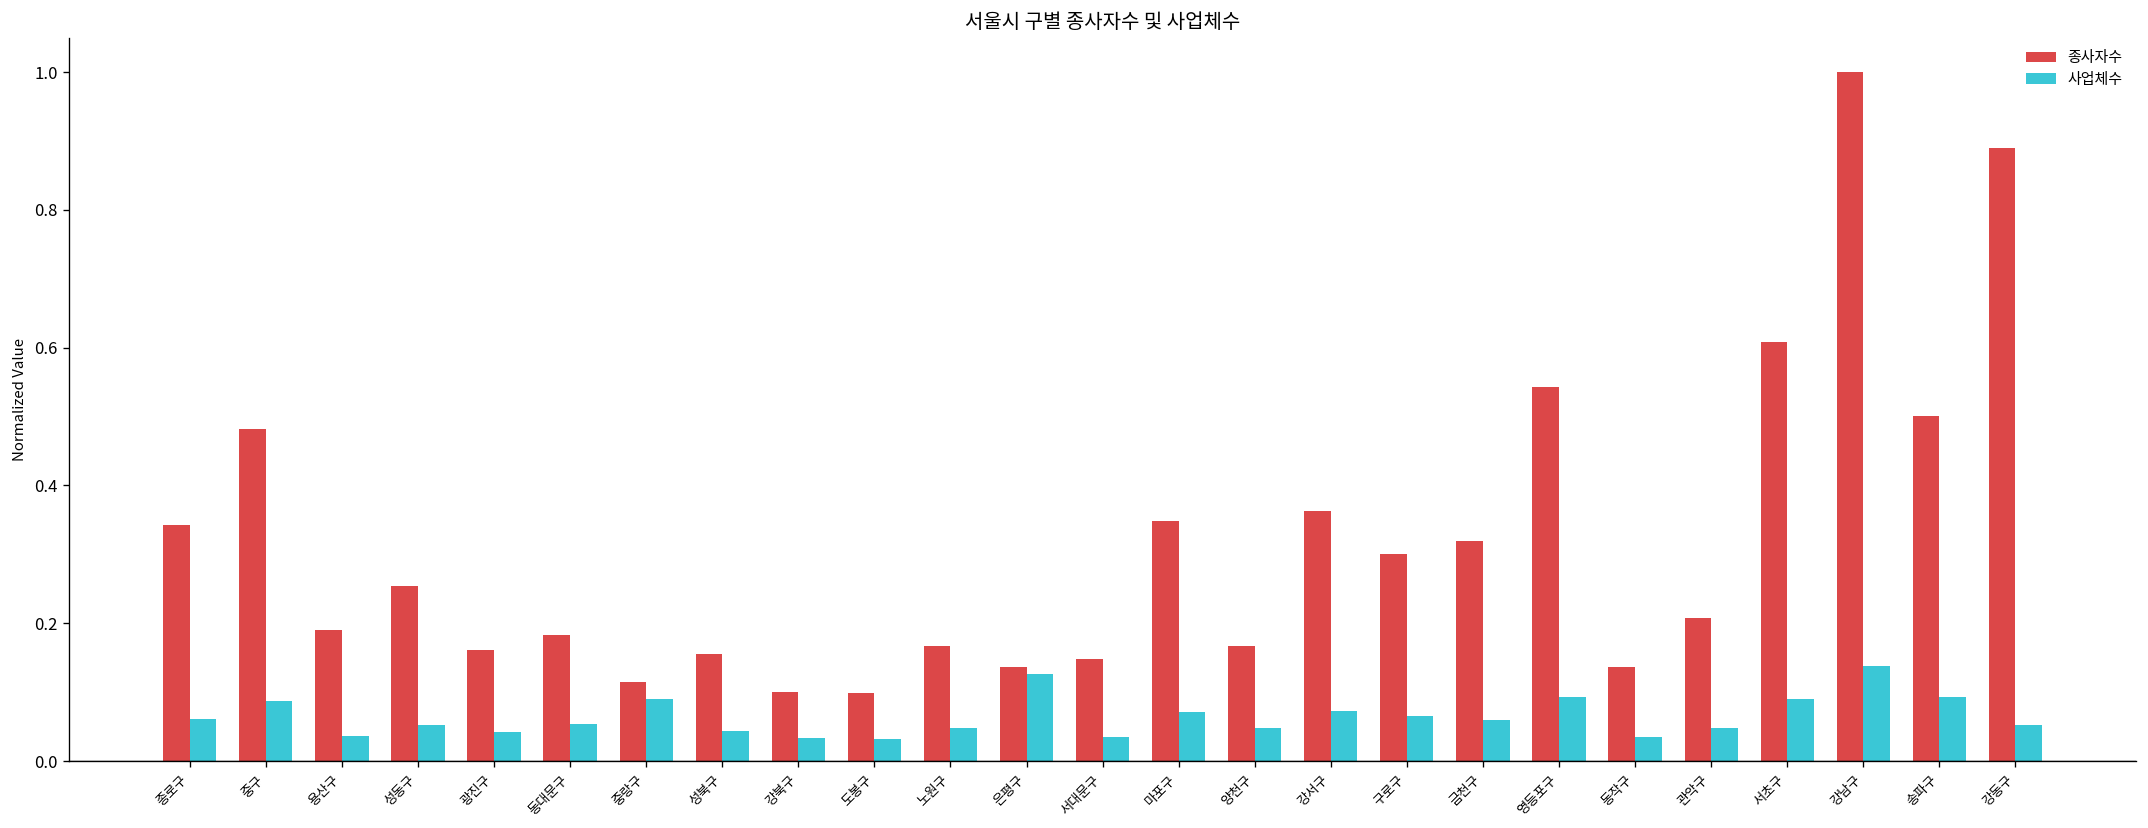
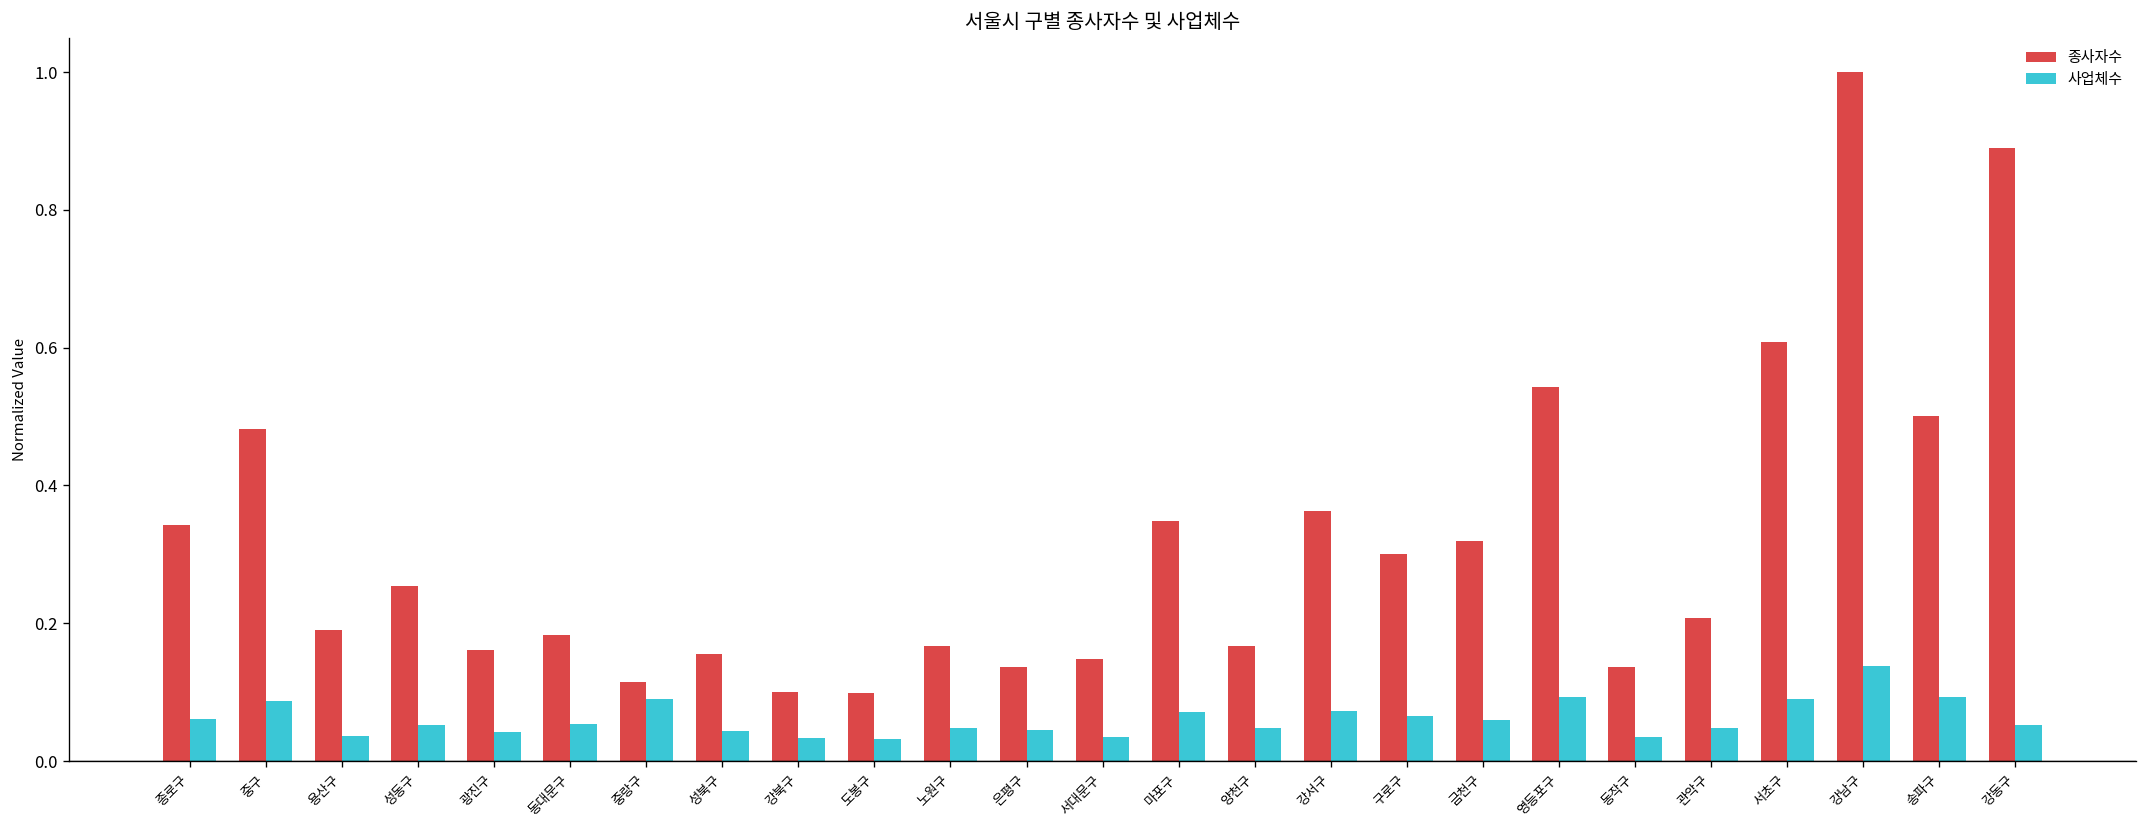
사업체수, 은평구: 0.13 -> 0.05
